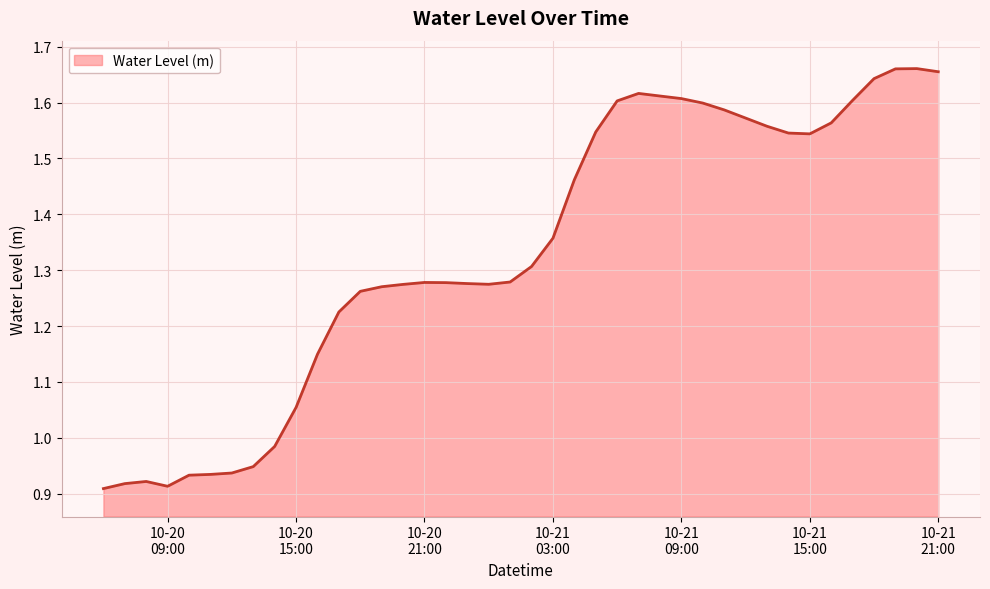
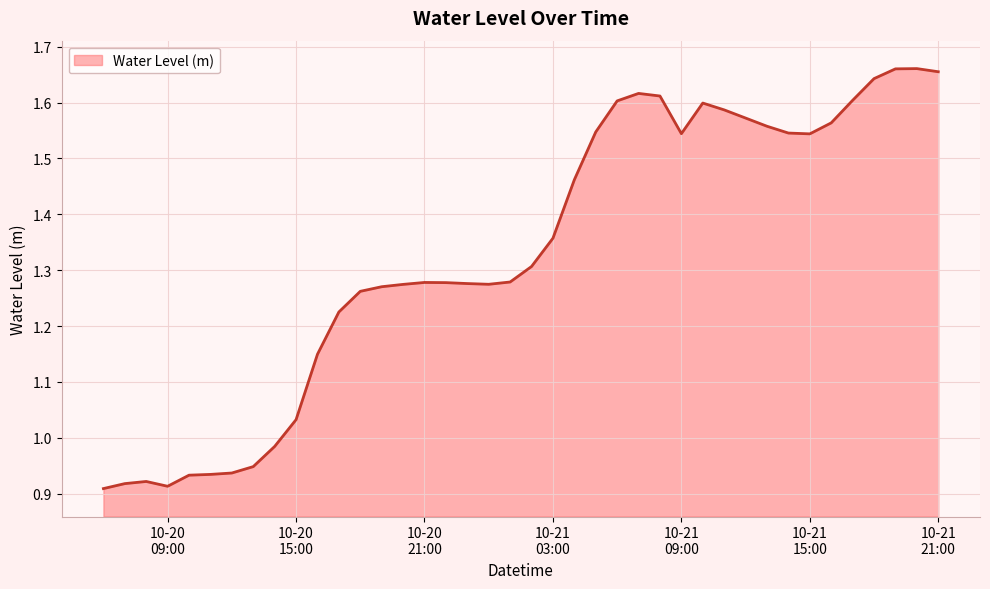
10-20 15:00: 1.05 -> 1.03
10-21 09:00: 1.61 -> 1.54
